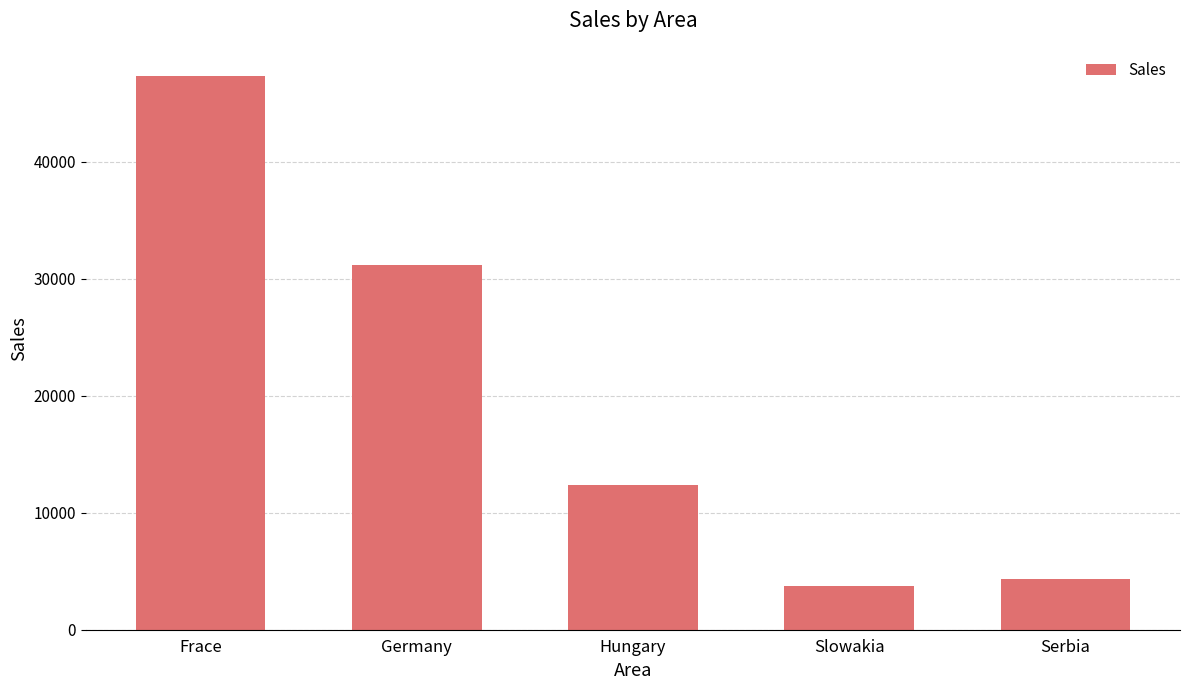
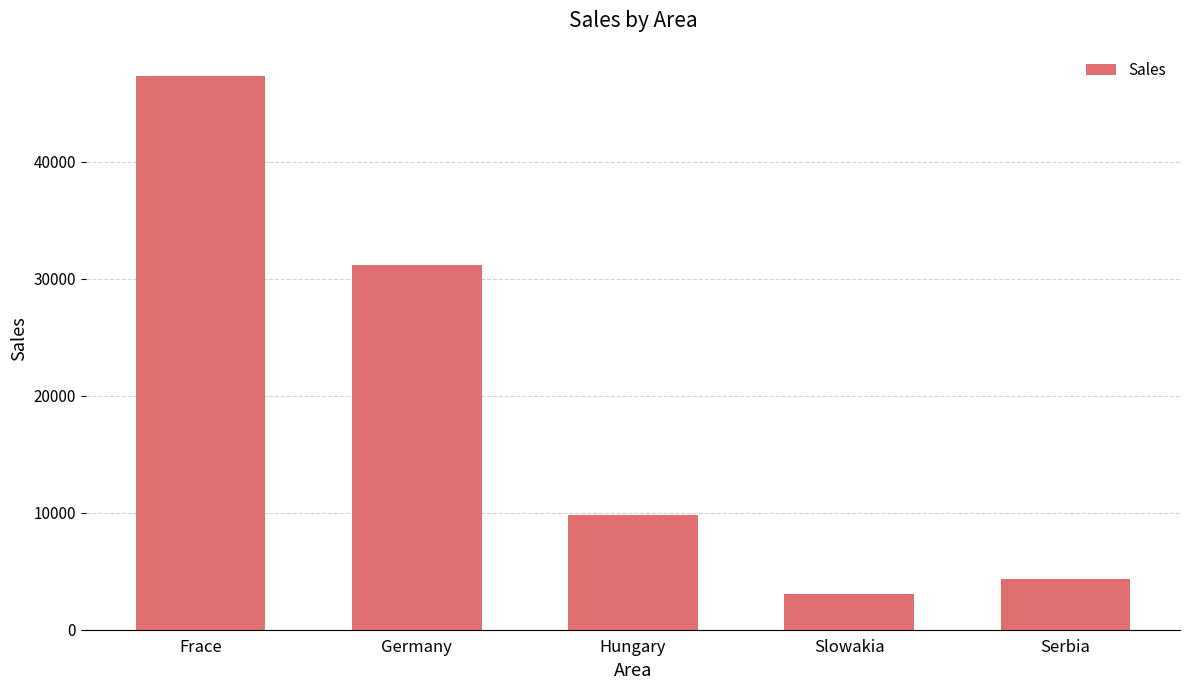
Hungary: 12400 -> 9800
Slowakia: 3700 -> 3000
